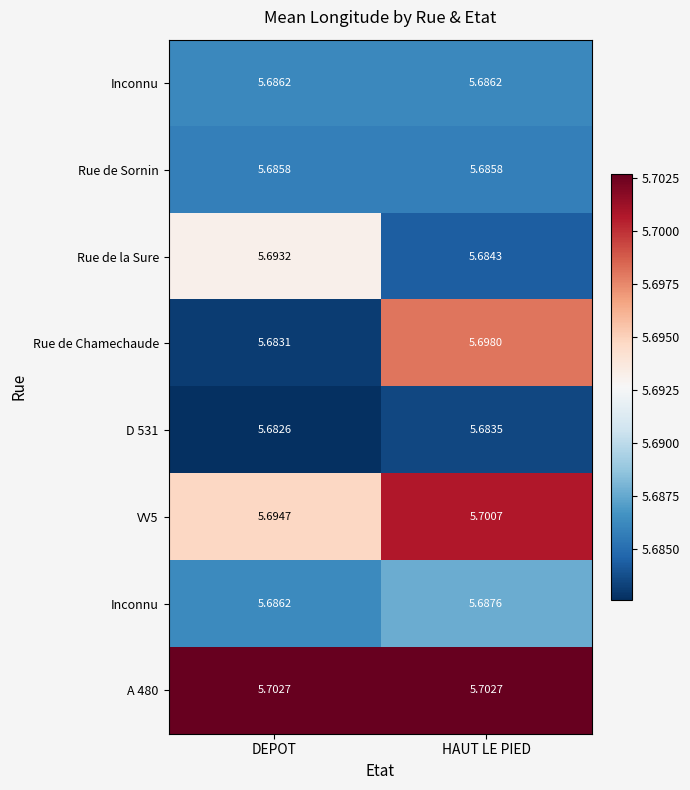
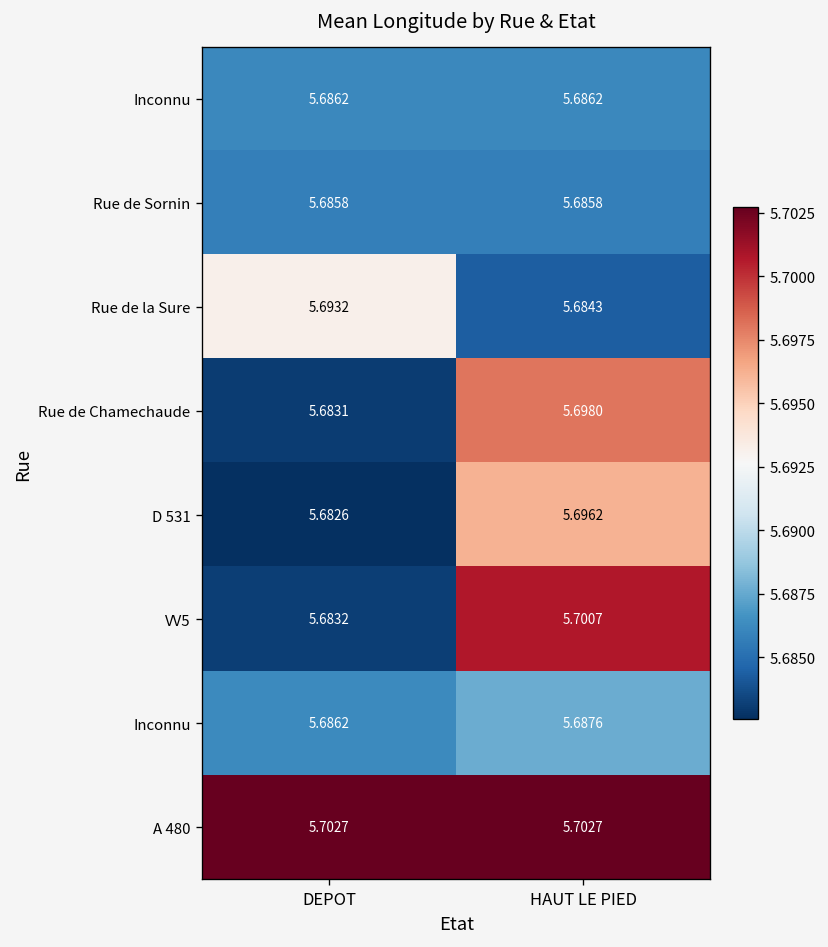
D 531, HAUT LE PIED: 5.6835 -> 5.6962
VV5, DEPOT: 5.6947 -> 5.6832
